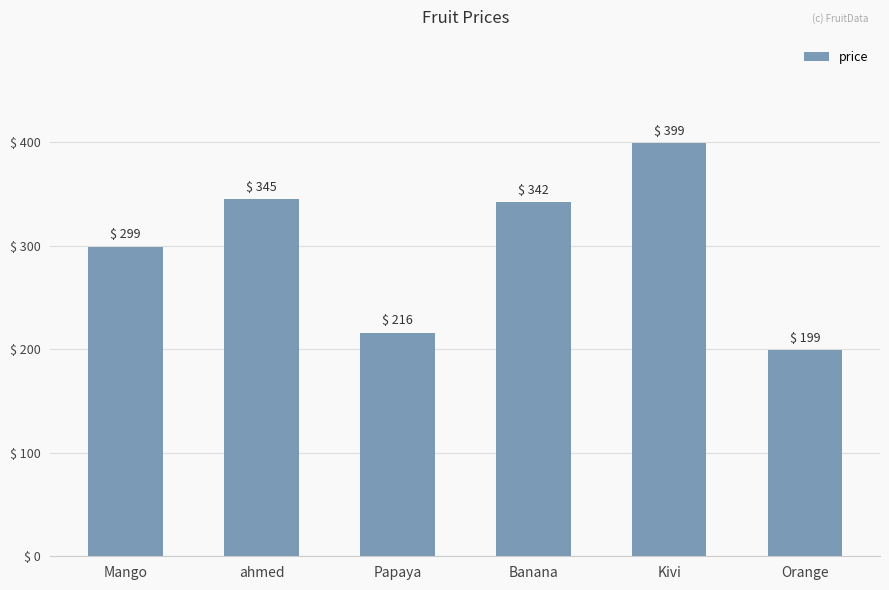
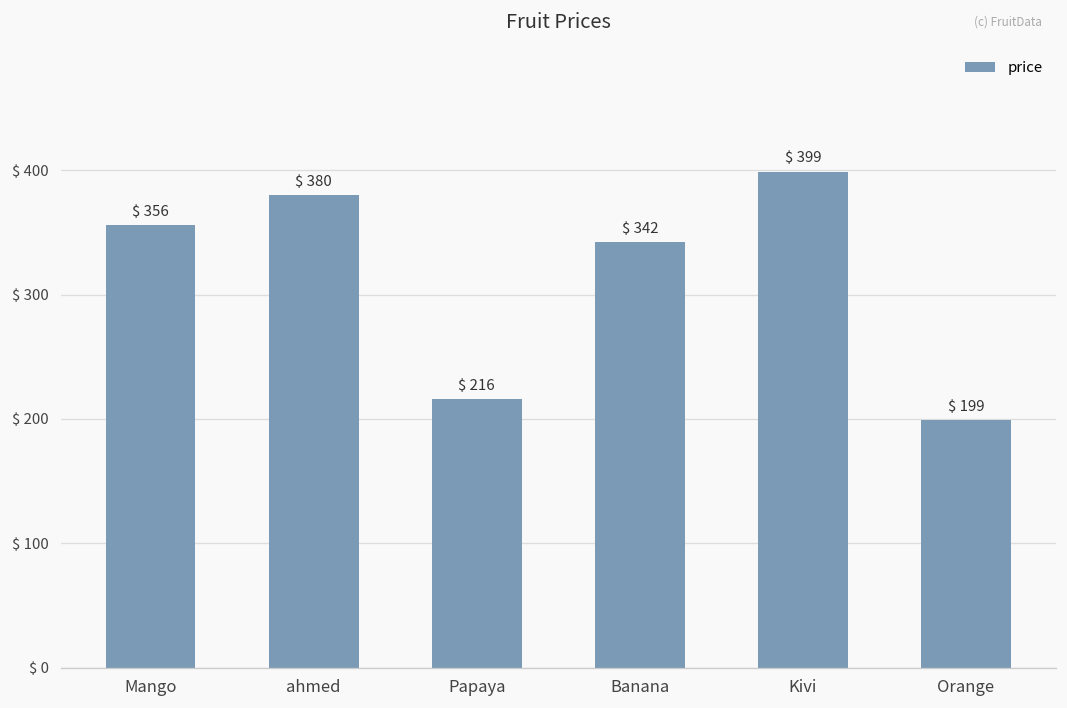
Mango: 299 -> 356
ahmed: 345 -> 380
